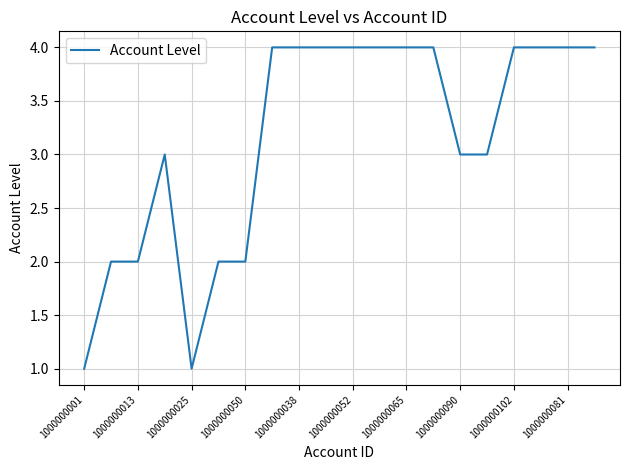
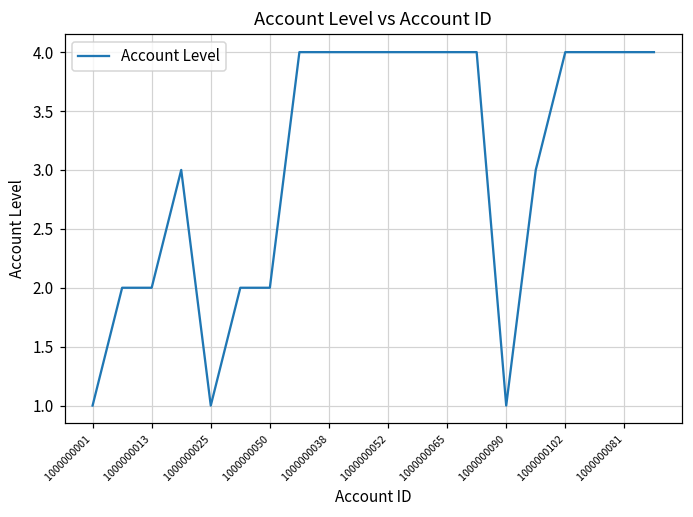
1000000090: 3 -> 1
